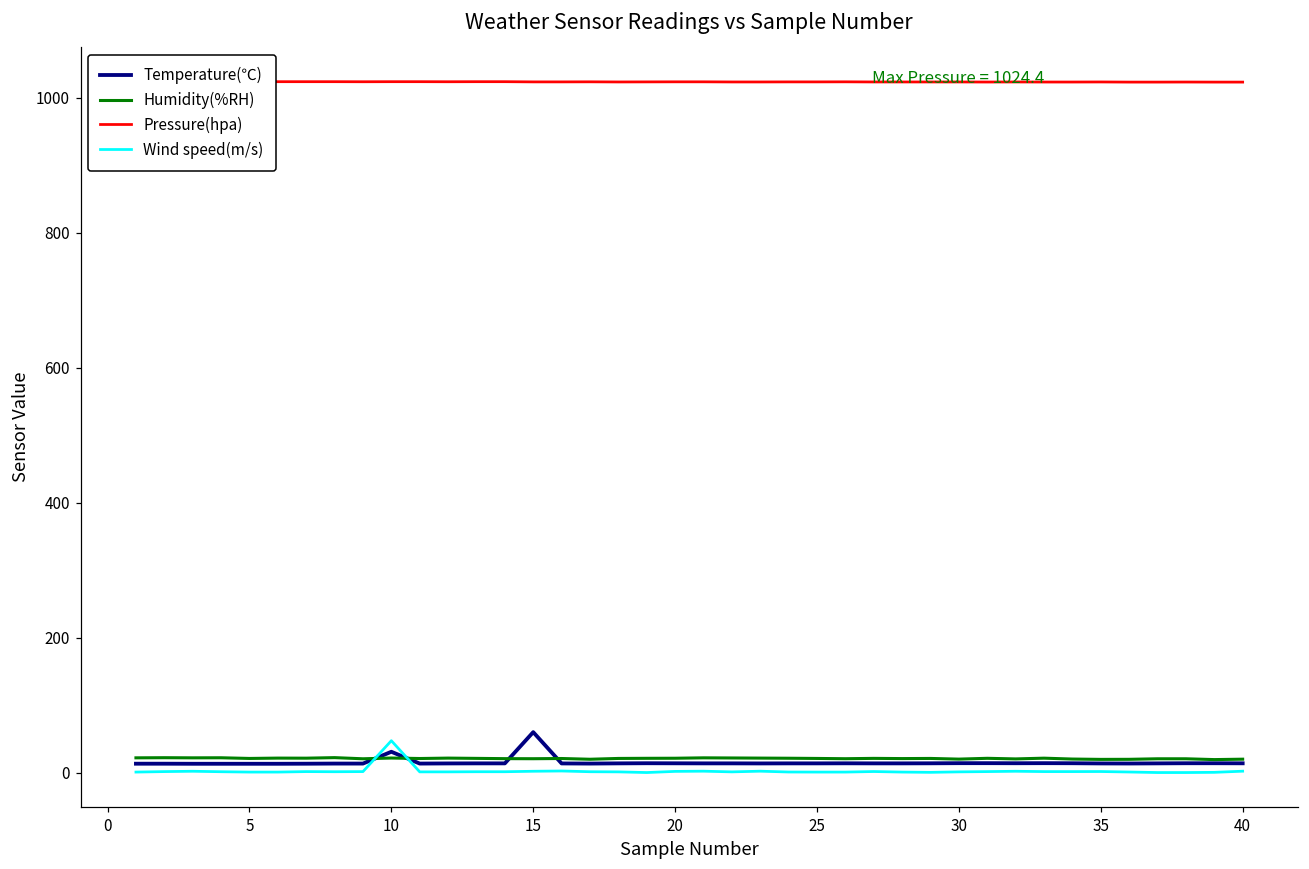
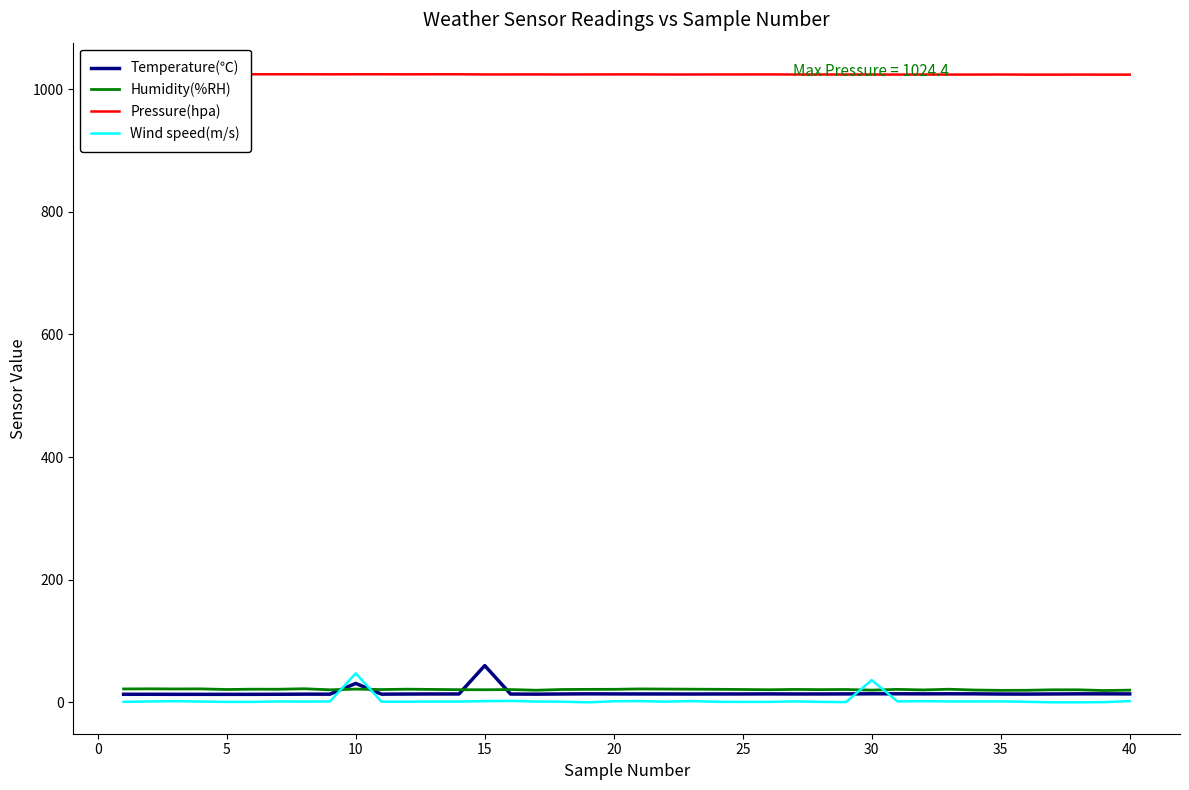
Wind speed(m/s), 30: 0 -> 40
